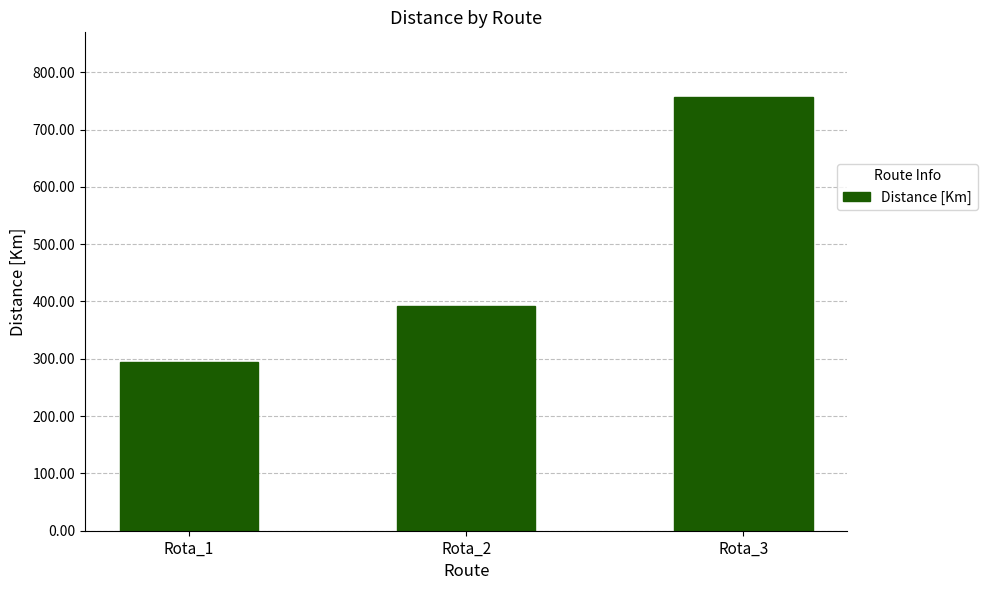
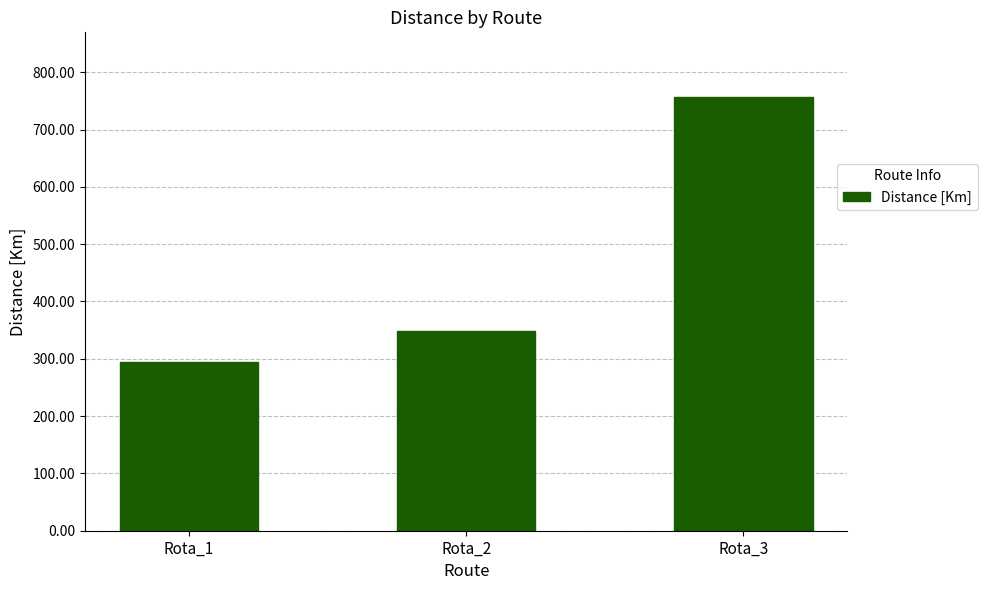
Rota_2: 390 -> 350
